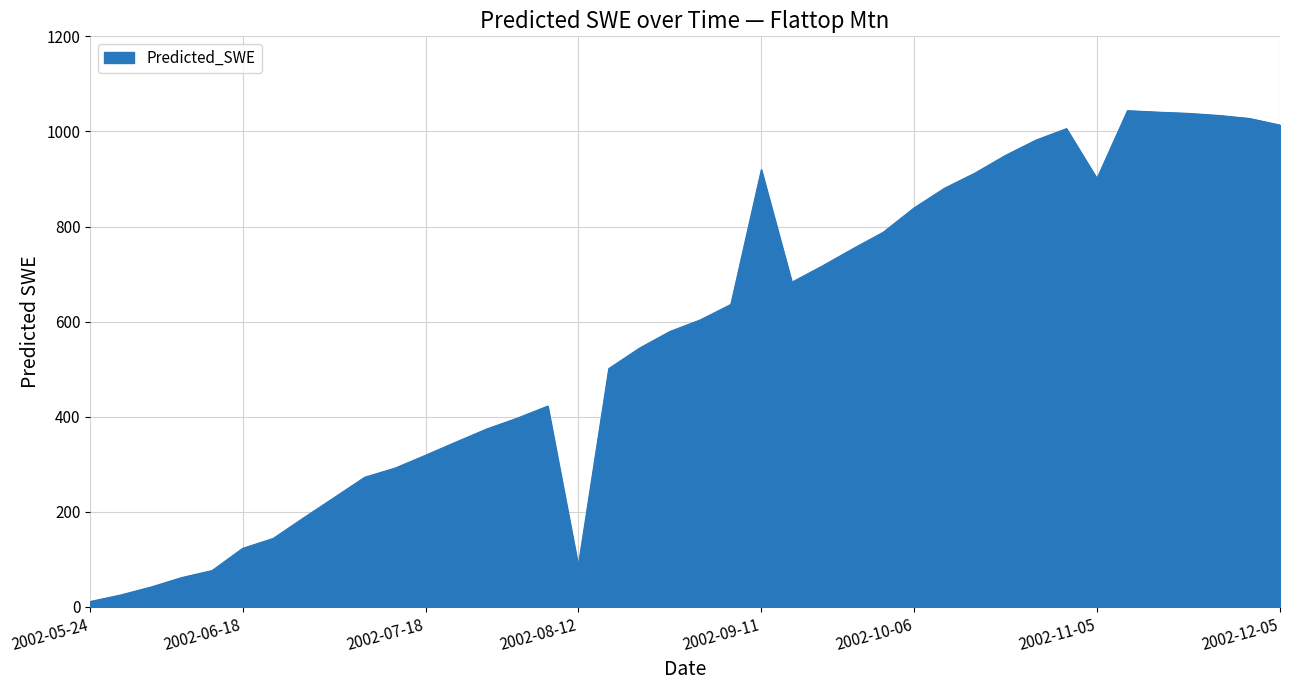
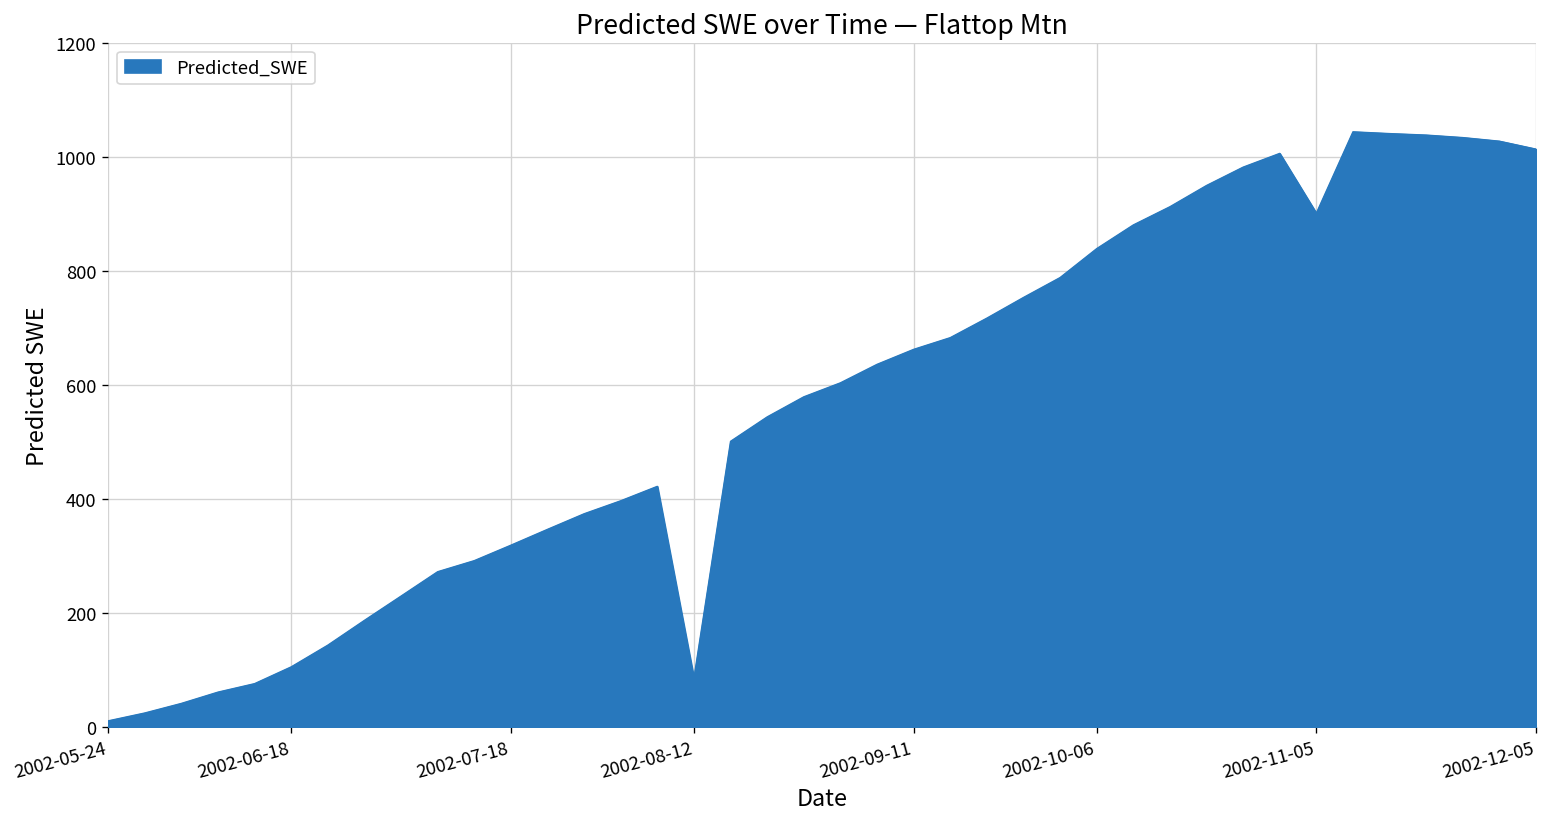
2002-06-18: 120 -> 110
2002-09-11: 920 -> 660
